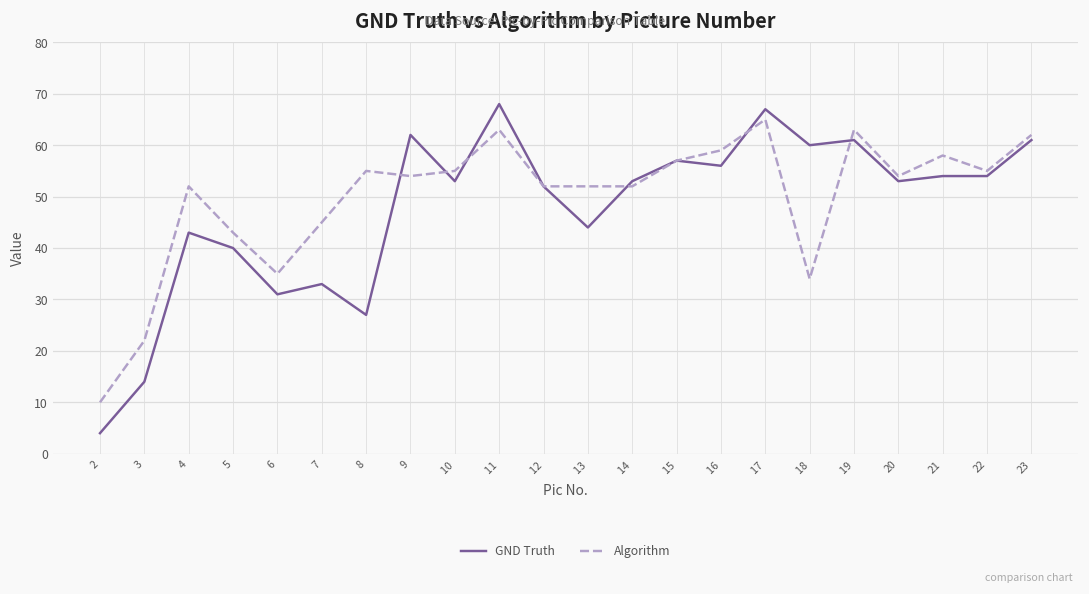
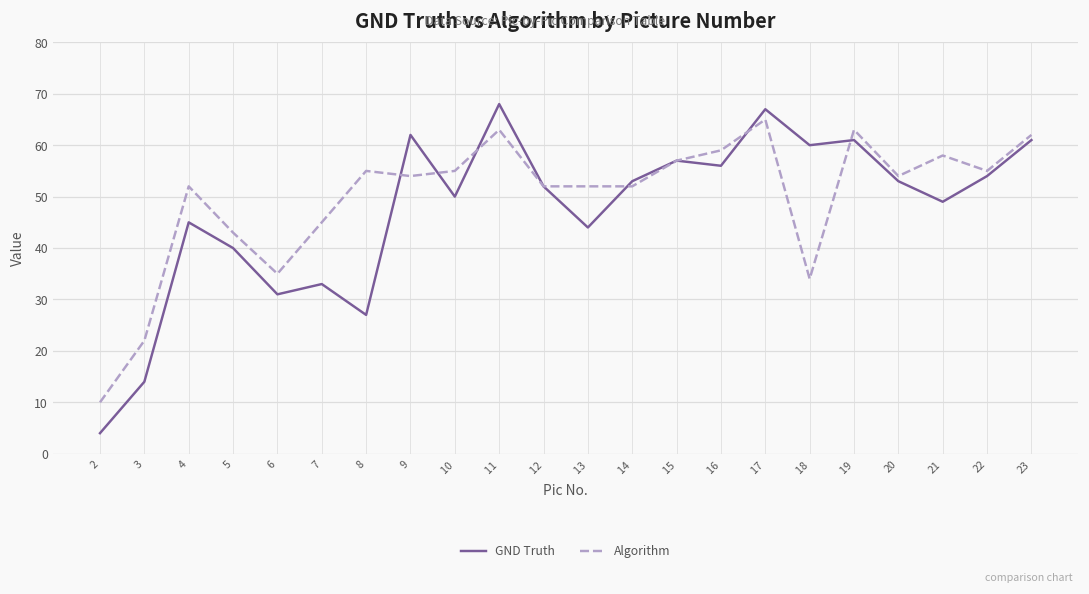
GND Truth, 4: 43 -> 45
GND Truth, 10: 53 -> 50
GND Truth, 21: 54 -> 49
